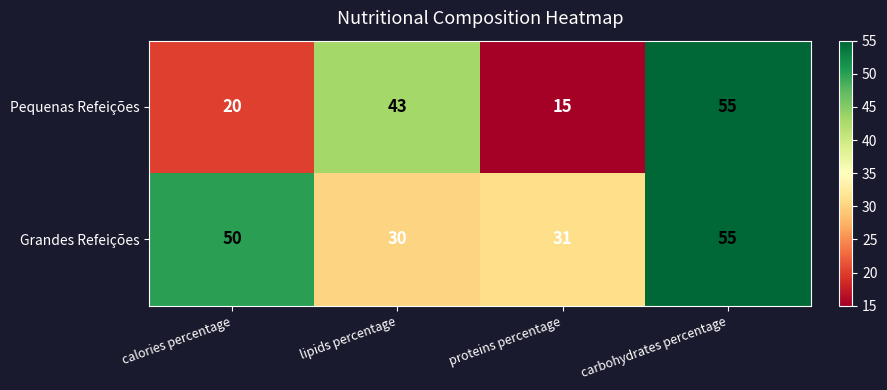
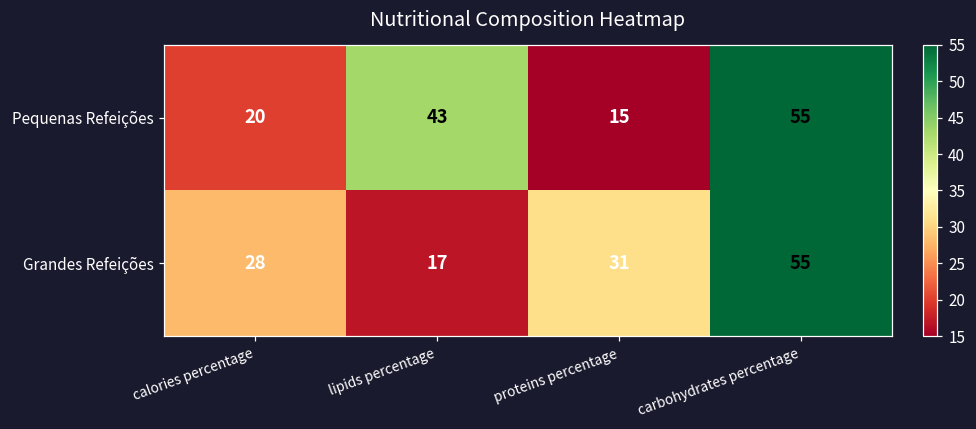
Grandes Refeições, calories percentage: 50 -> 28
Grandes Refeições, lipids percentage: 30 -> 17
